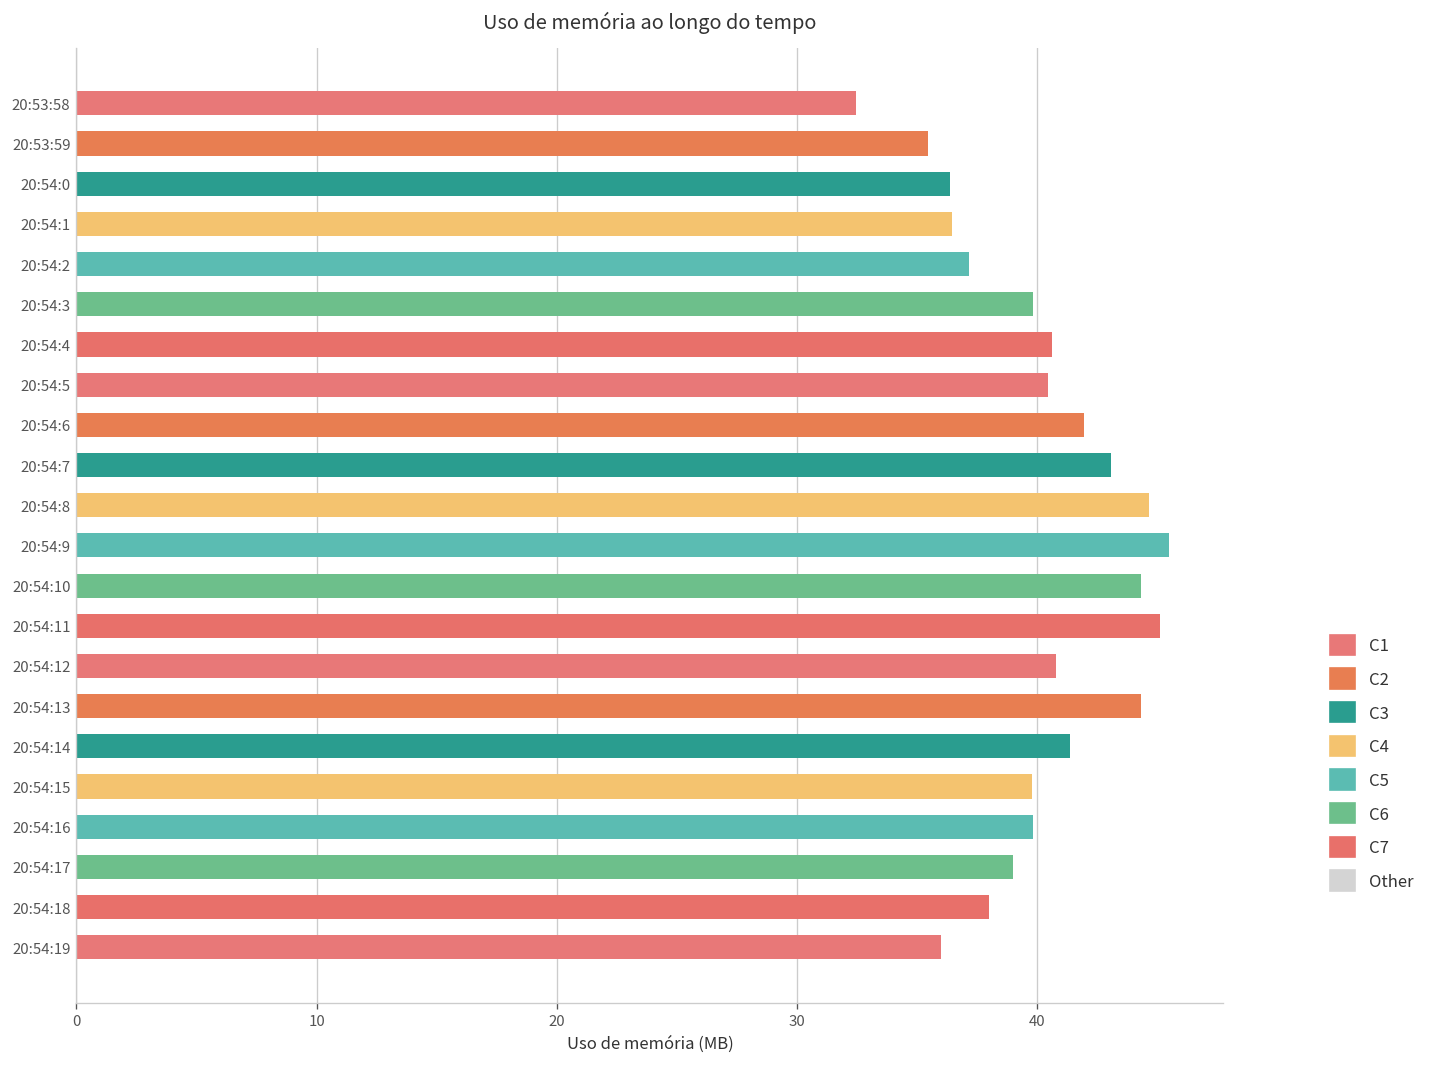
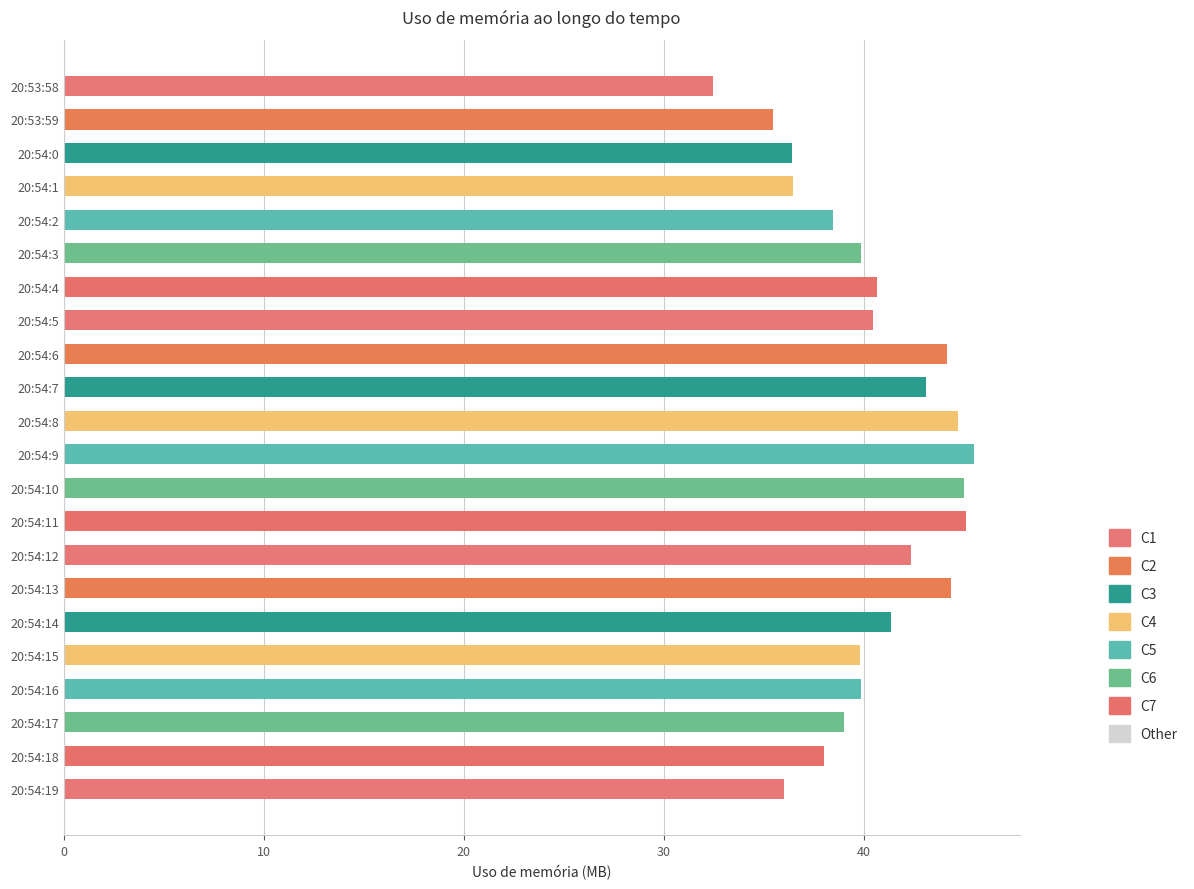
20:54:2: 37.2 -> 38.5
20:54:6: 41.9 -> 44.1
20:54:10: 44.3 -> 45.0
20:54:12: 40.8 -> 42.3
